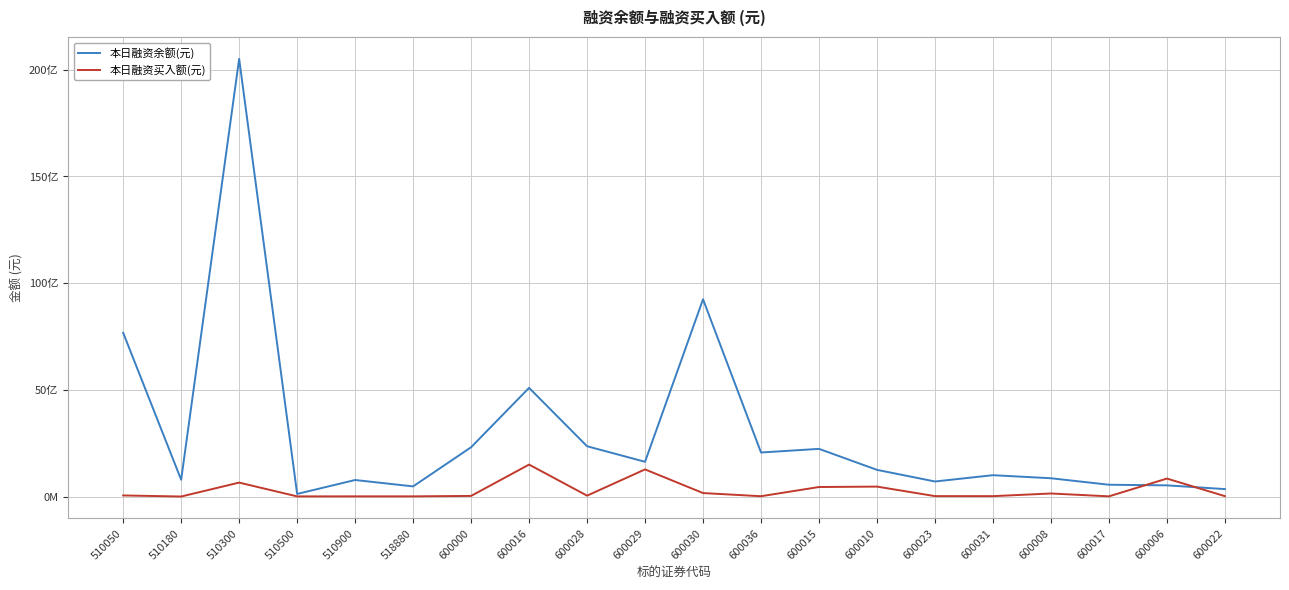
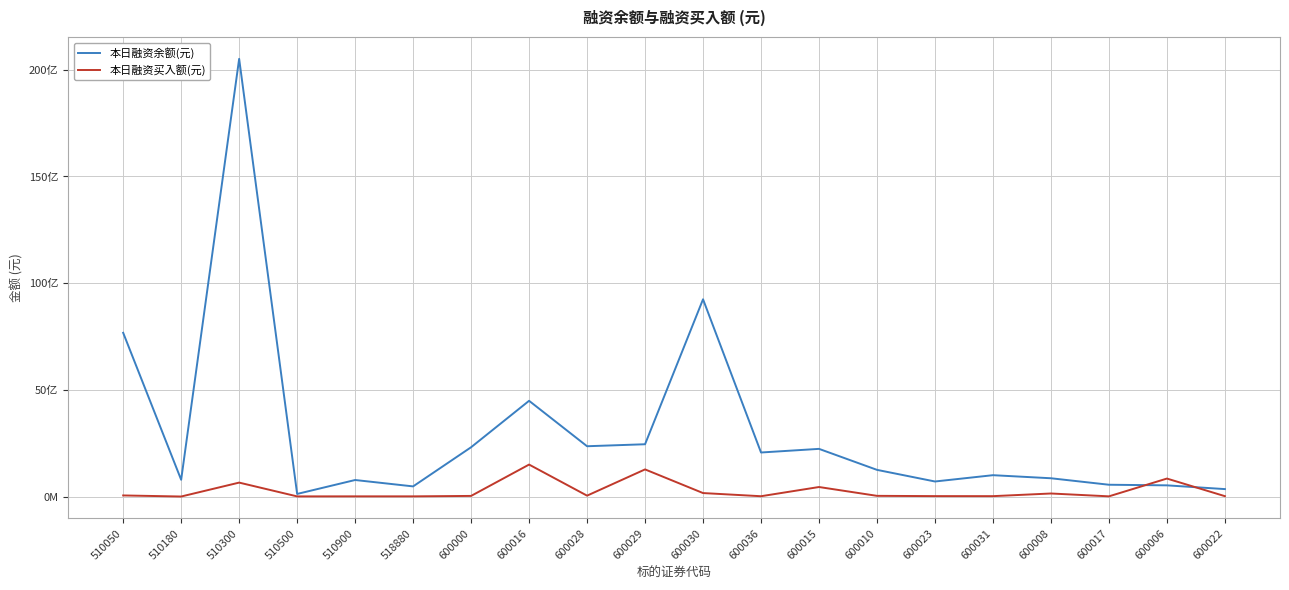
本日融资余额(元), 600016: 51亿 -> 45亿
本日融资余额(元), 600029: 16亿 -> 24亿
本日融资买入额(元), 600010: 5亿 -> 0亿
